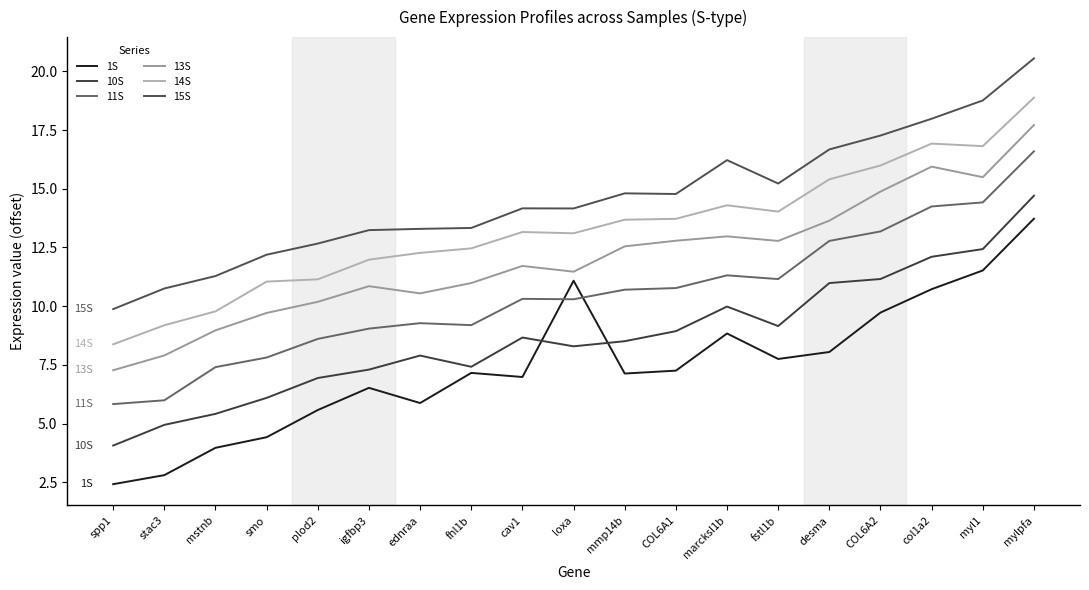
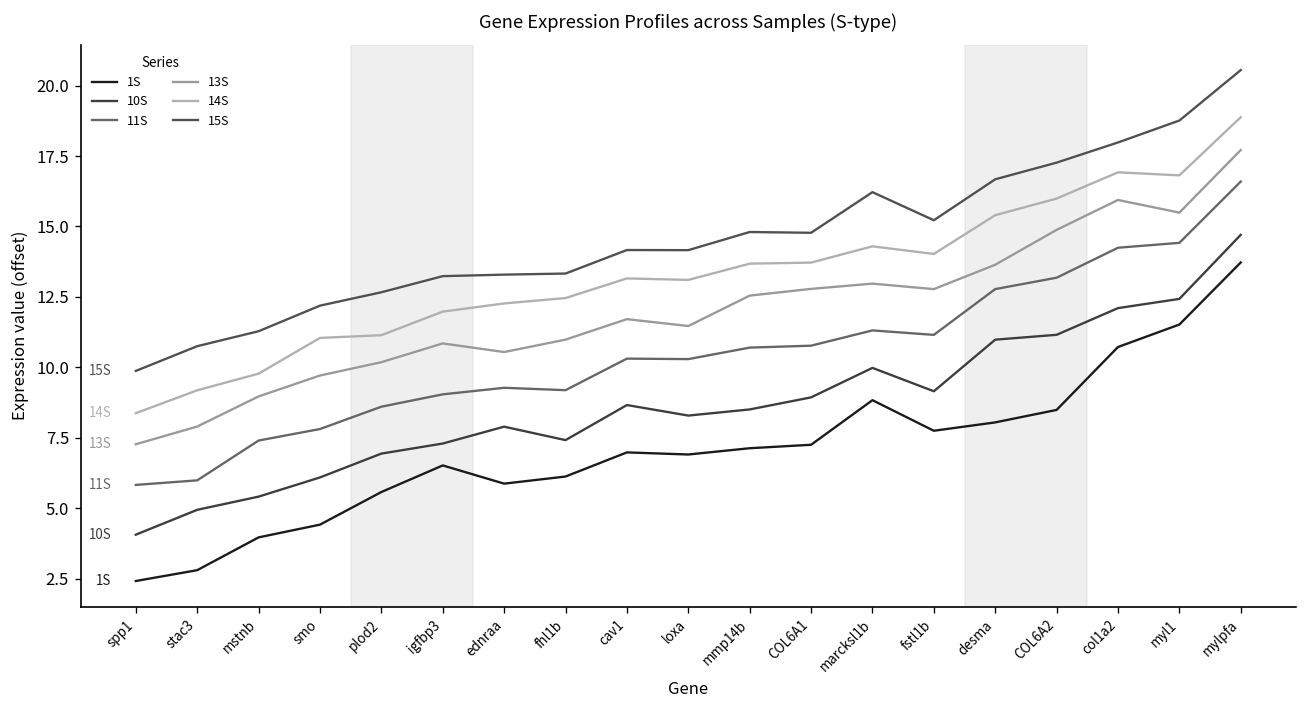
1S, fhl1b: 7.2 -> 6.1
1S, loxa: 11.1 -> 6.9
1S, COL6A2: 9.7 -> 8.5
